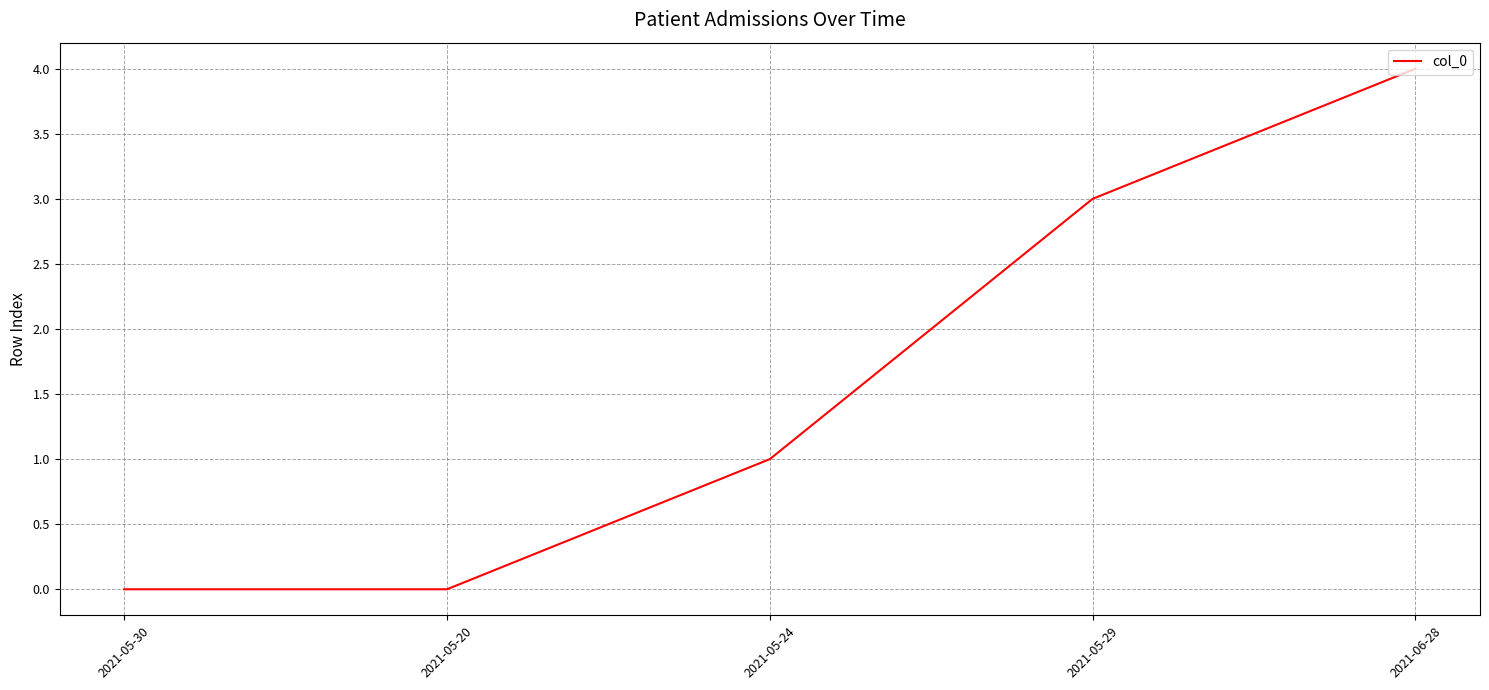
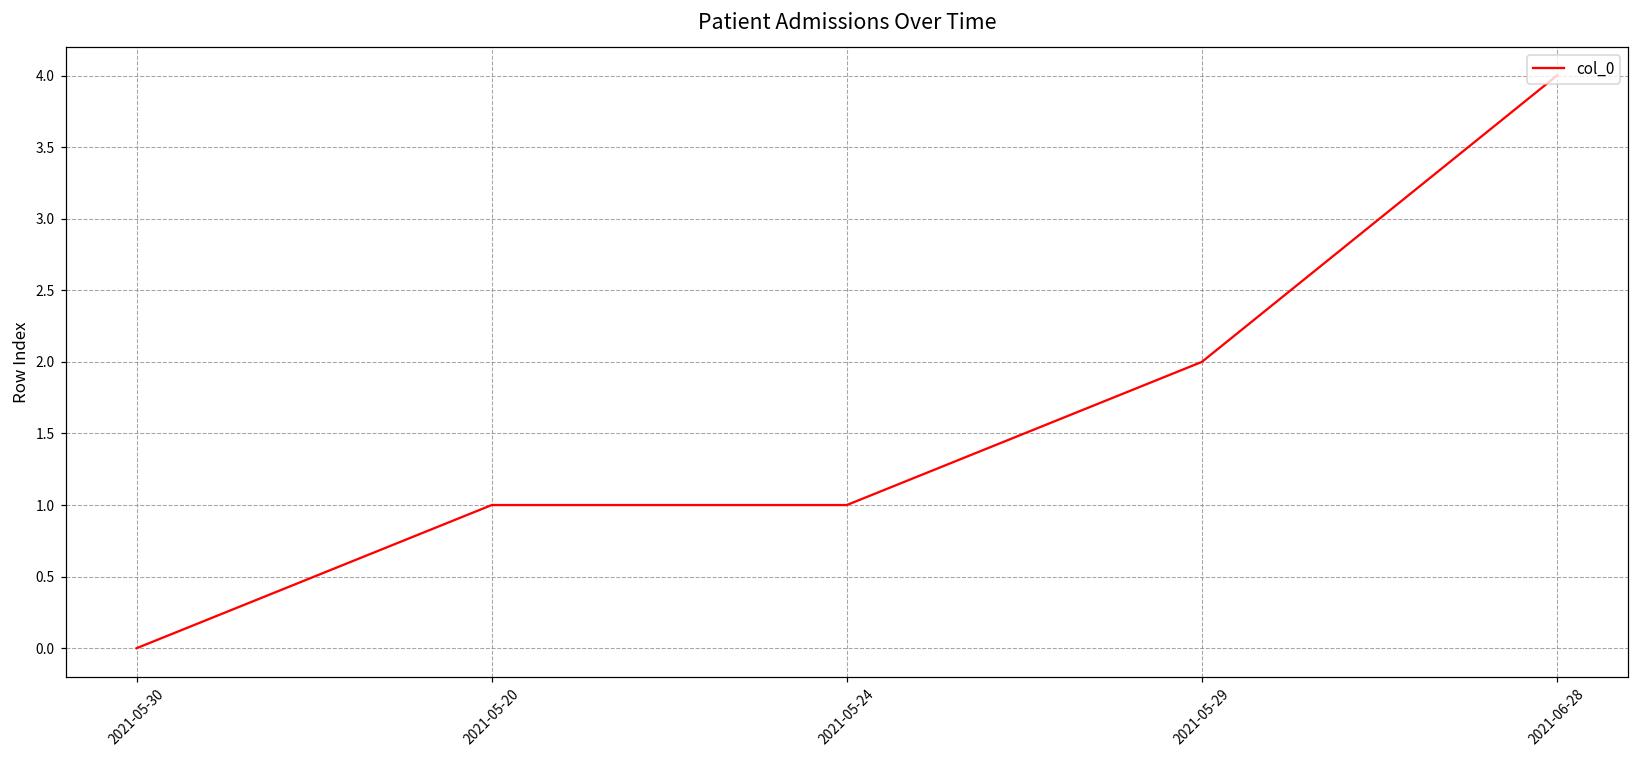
2021-05-20: 0 -> 1
2021-05-29: 3 -> 2
